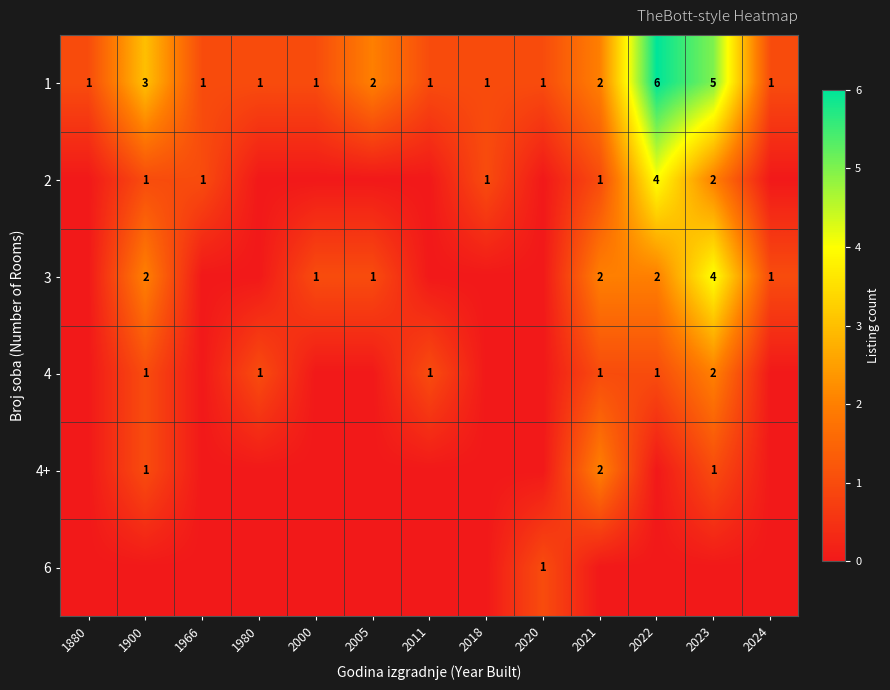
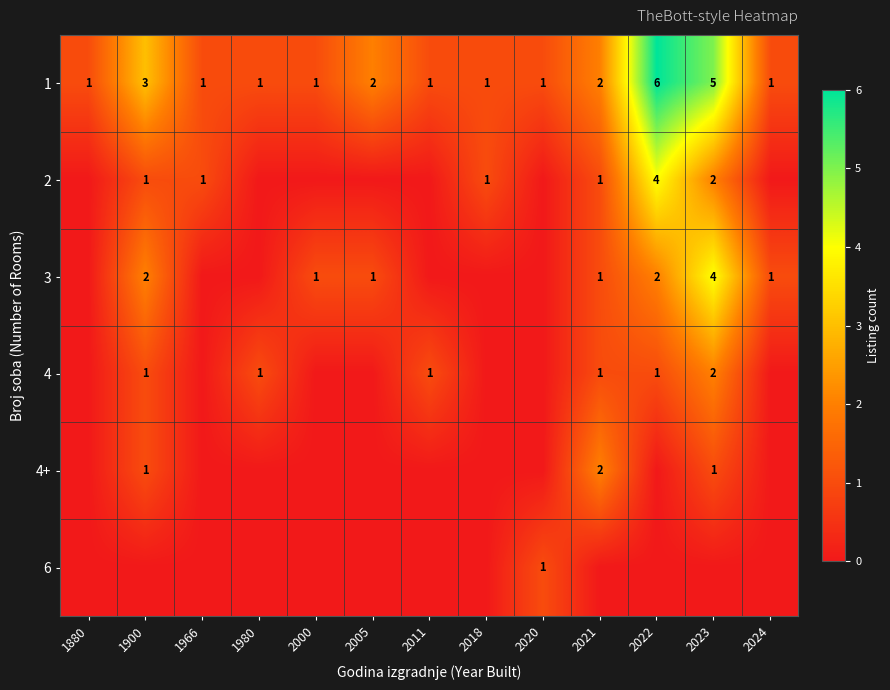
3, 2021: 2 -> 1
